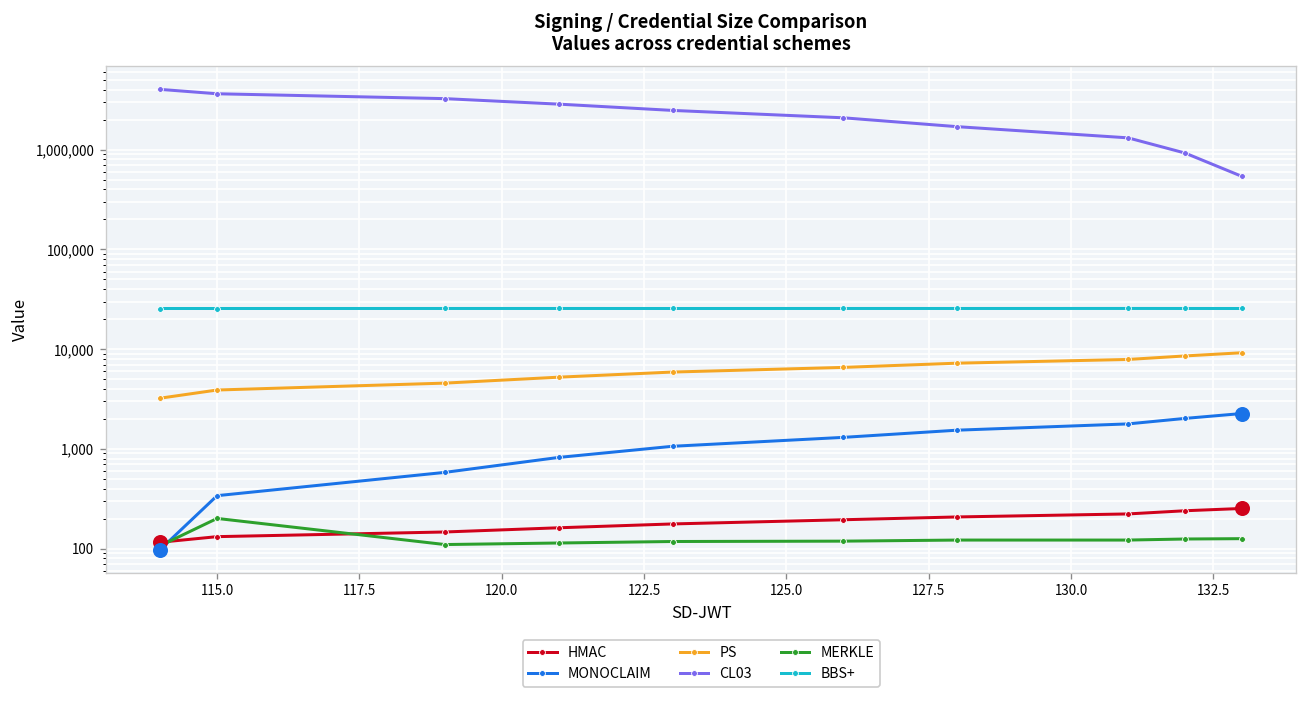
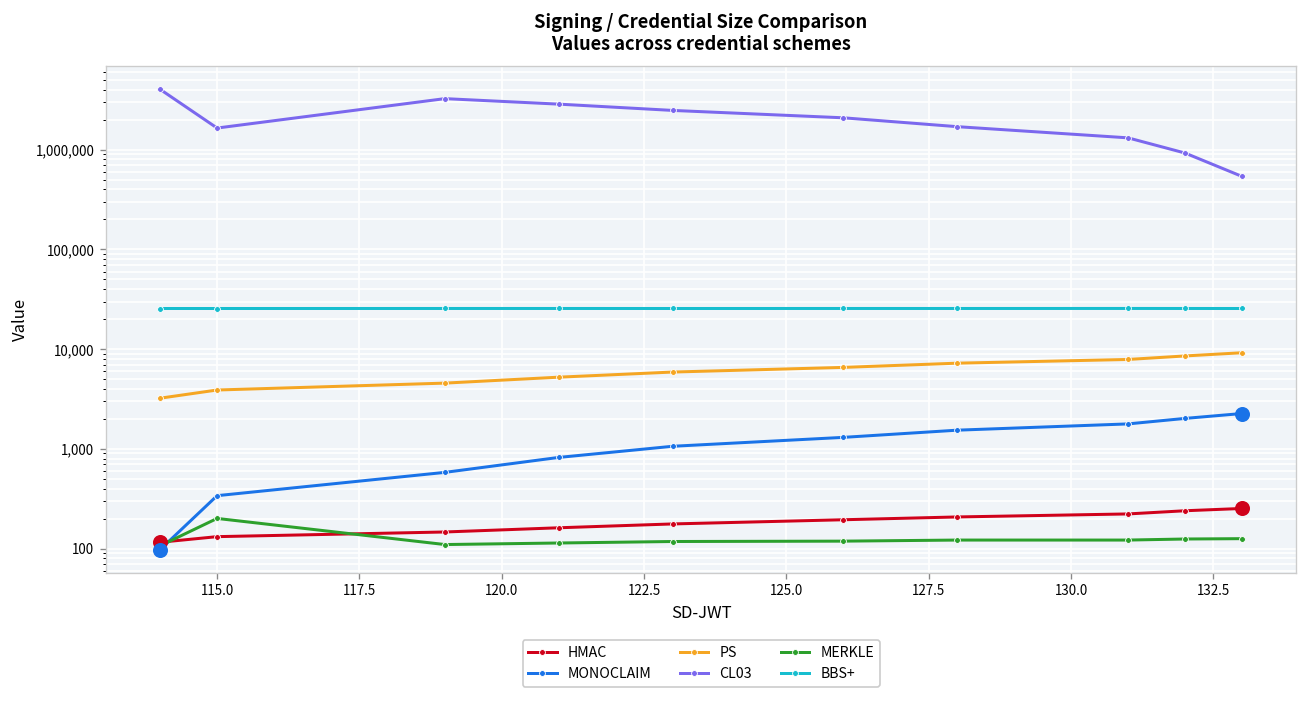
CL03, 115.0: 4,000,000 -> 1,600,000
